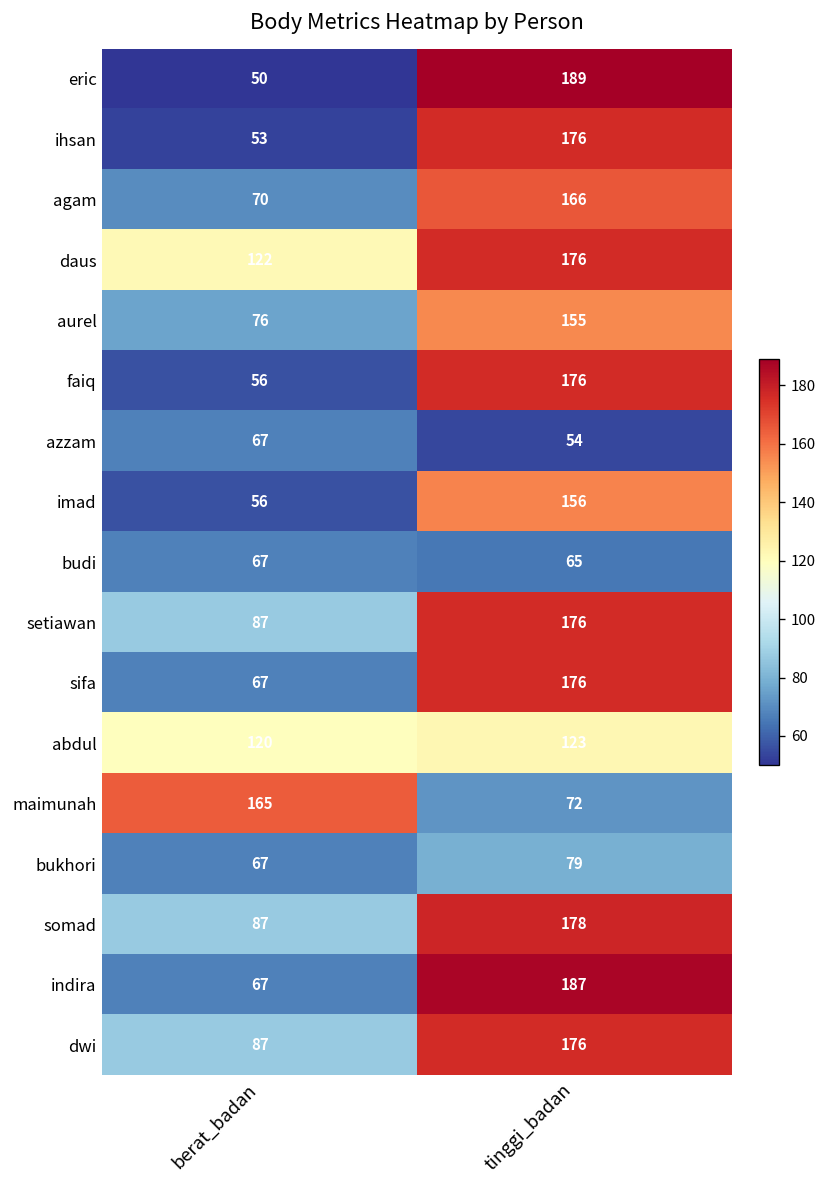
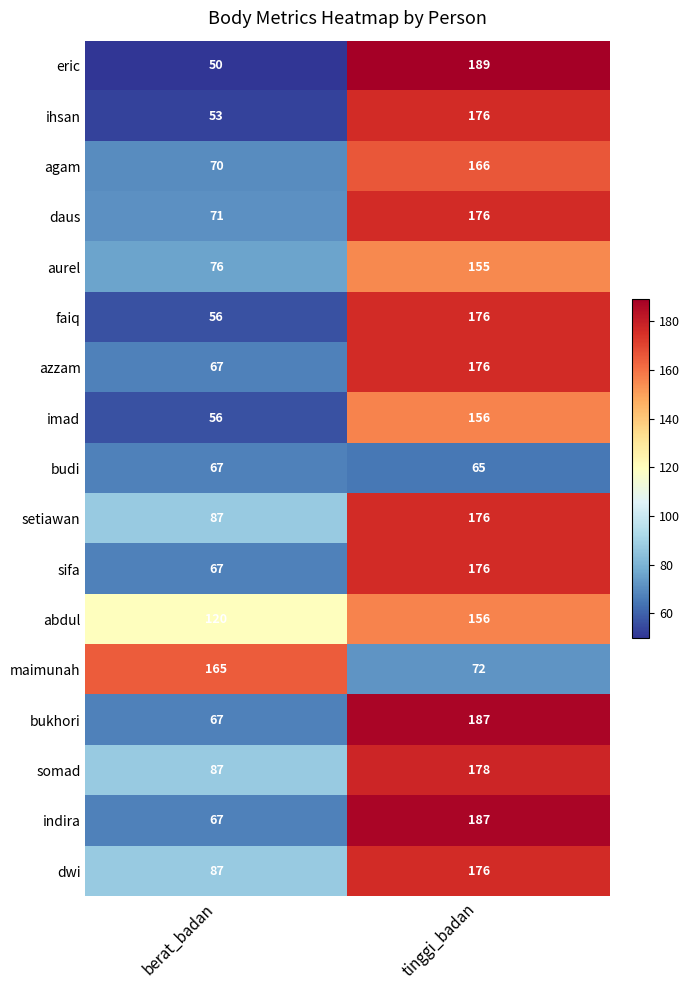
daus, berat_badan: 122 -> 71
azzam, tinggi_badan: 54 -> 176
abdul, tinggi_badan: 123 -> 156
bukhori, tinggi_badan: 79 -> 187
